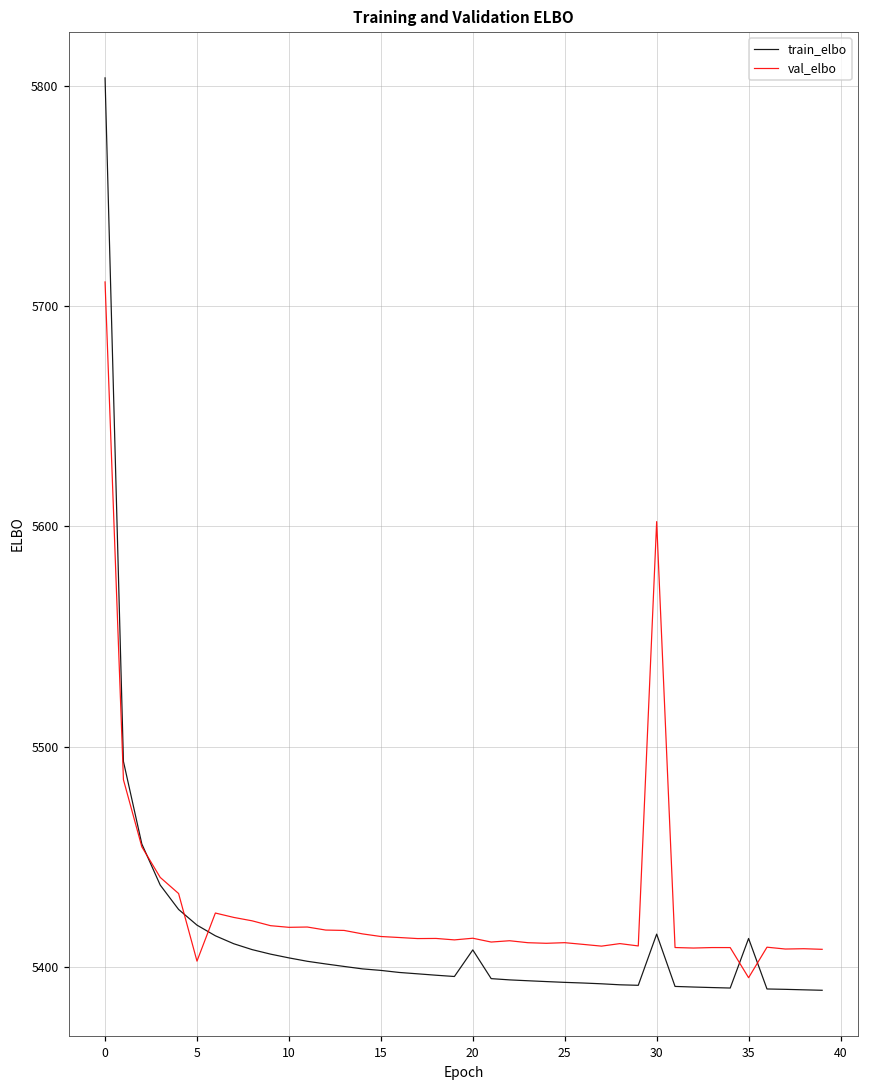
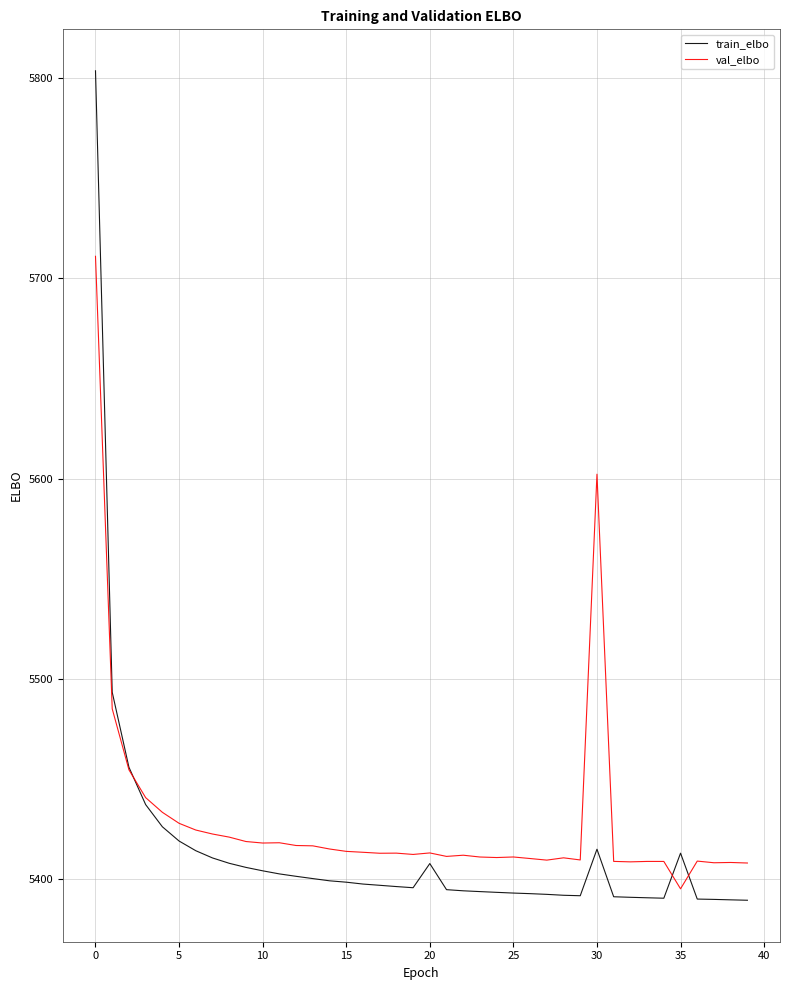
val_elbo, 5: 5403 -> 5428
